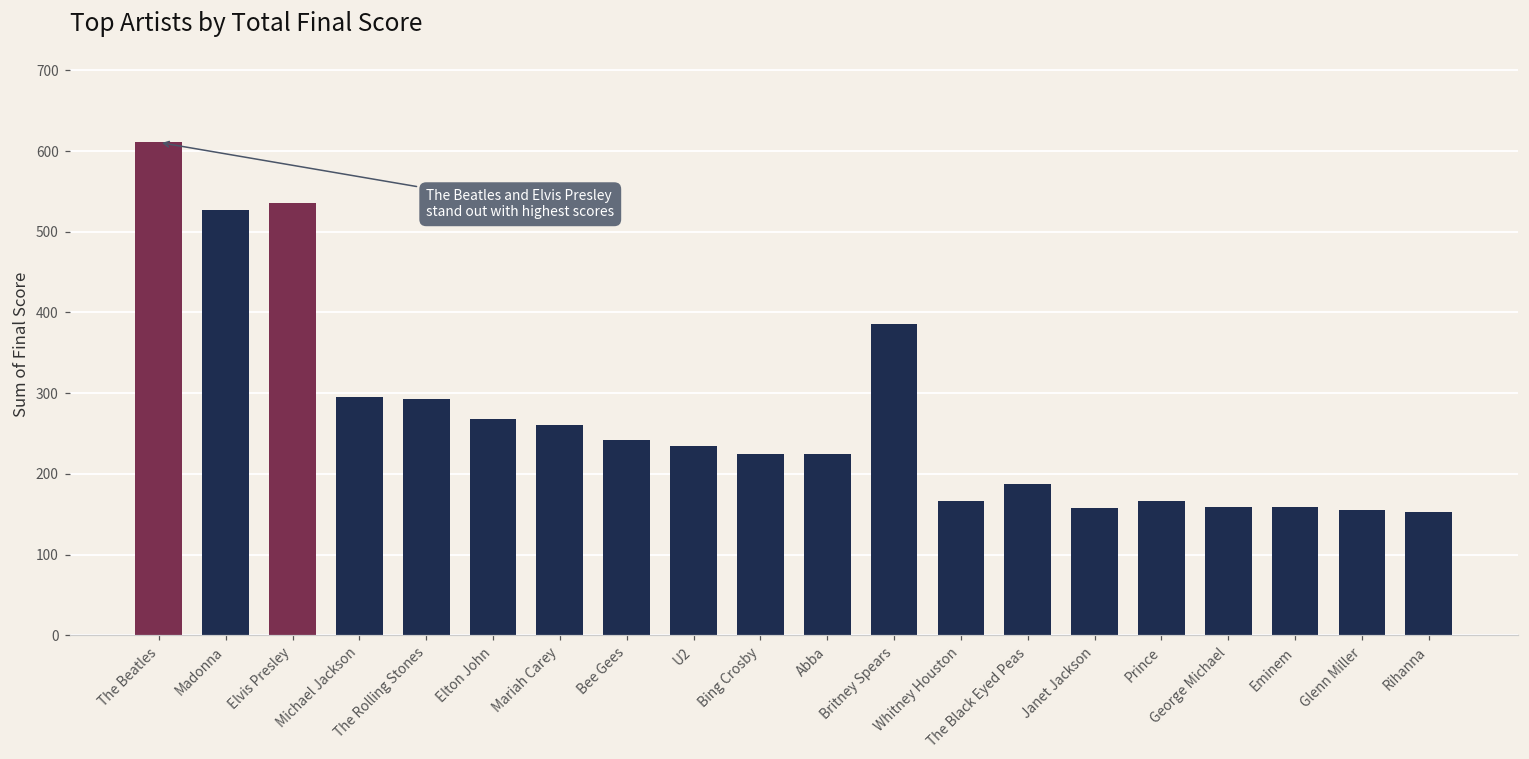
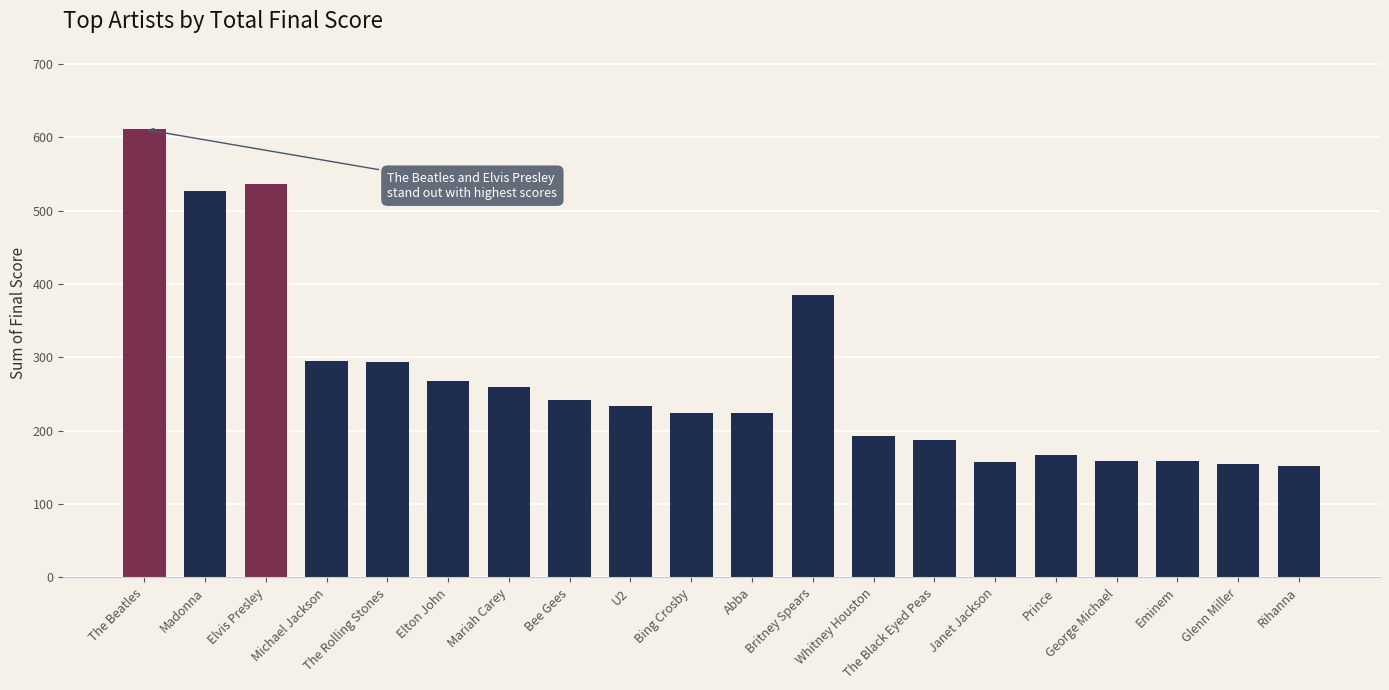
Whitney Houston: 170 -> 190
